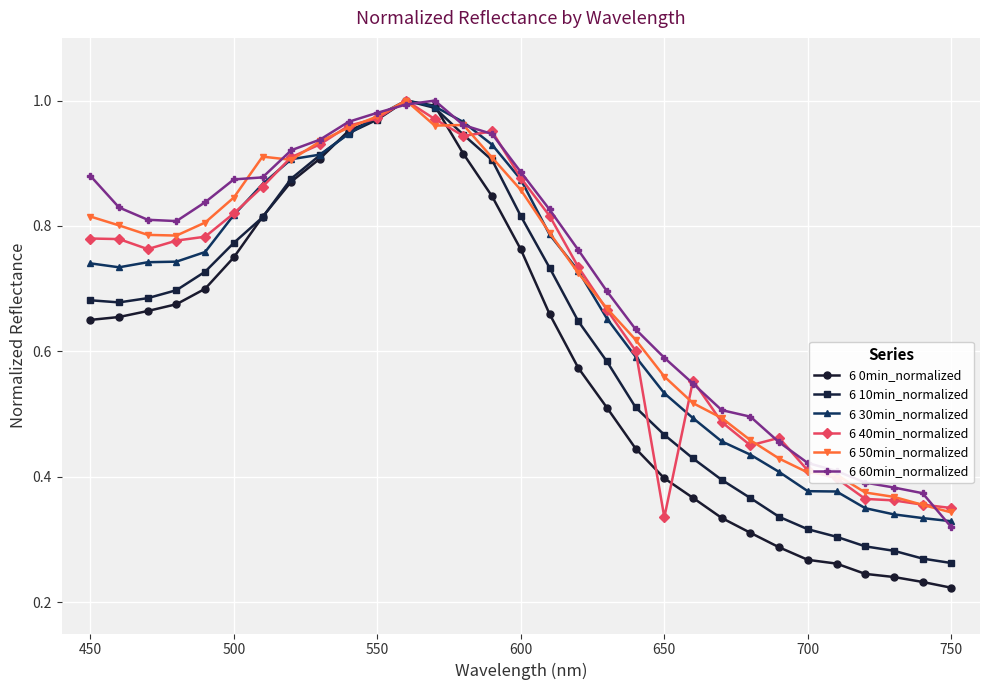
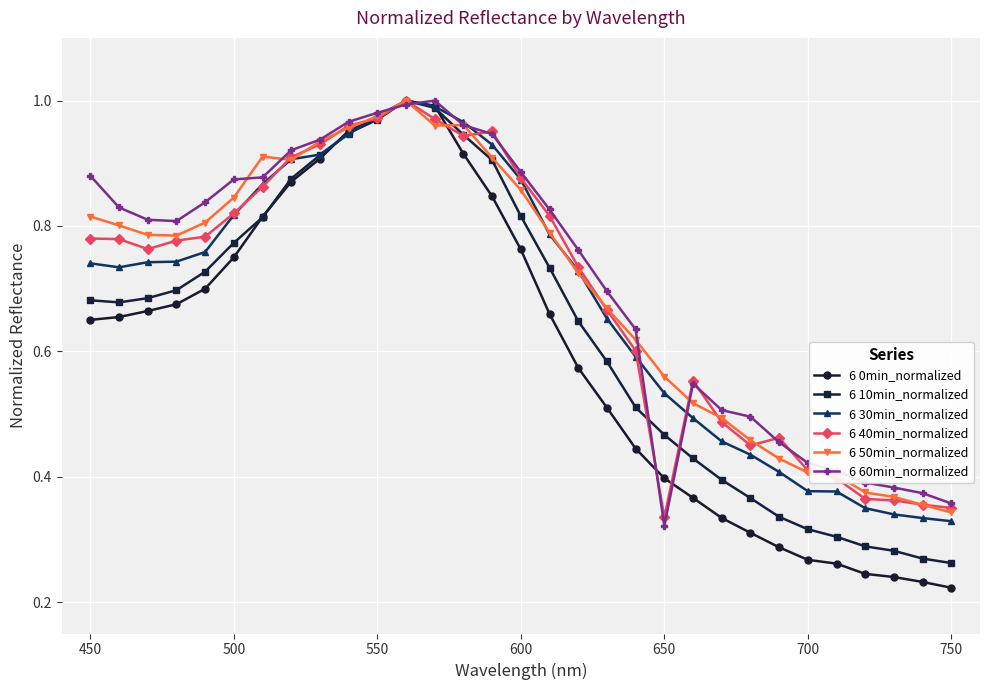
6 60min_normalized, 650: 0.59 -> 0.32
6 60min_normalized, 750: 0.32 -> 0.36
